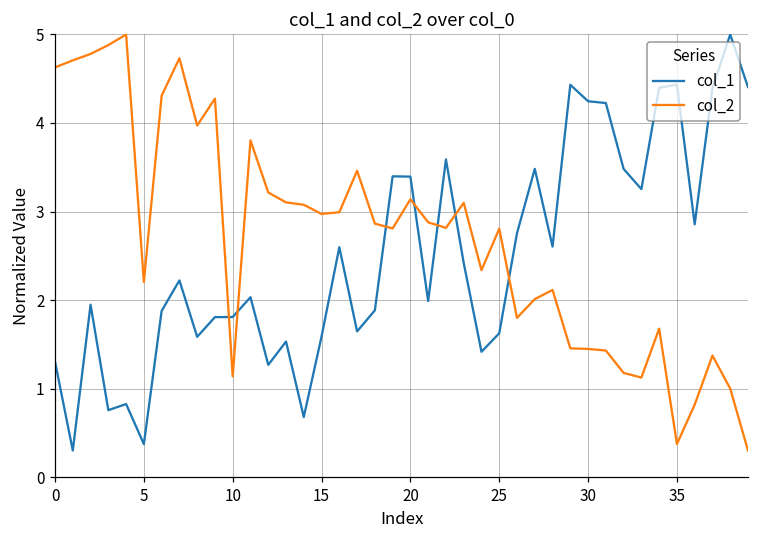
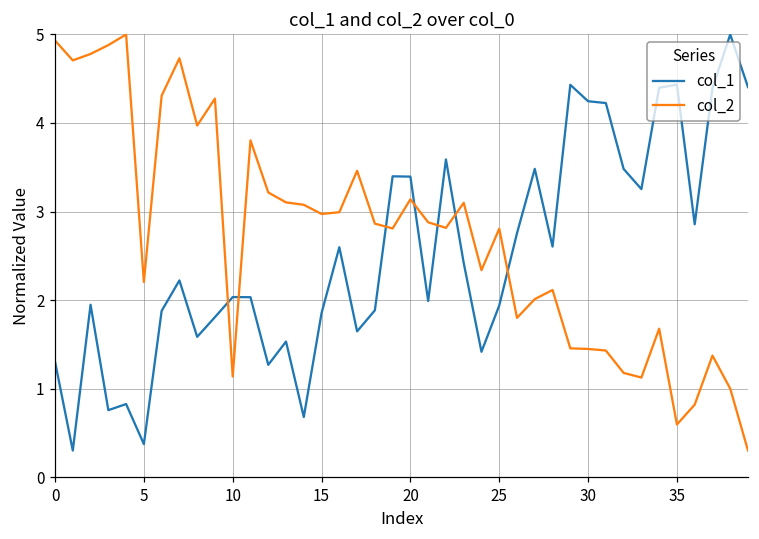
col_2, 0: 4.6 -> 4.9
col_1, 10: 1.8 -> 2.0
col_1, 15: 1.6 -> 1.9
col_1, 25: 1.6 -> 1.9
col_2, 35: 0.4 -> 0.6
